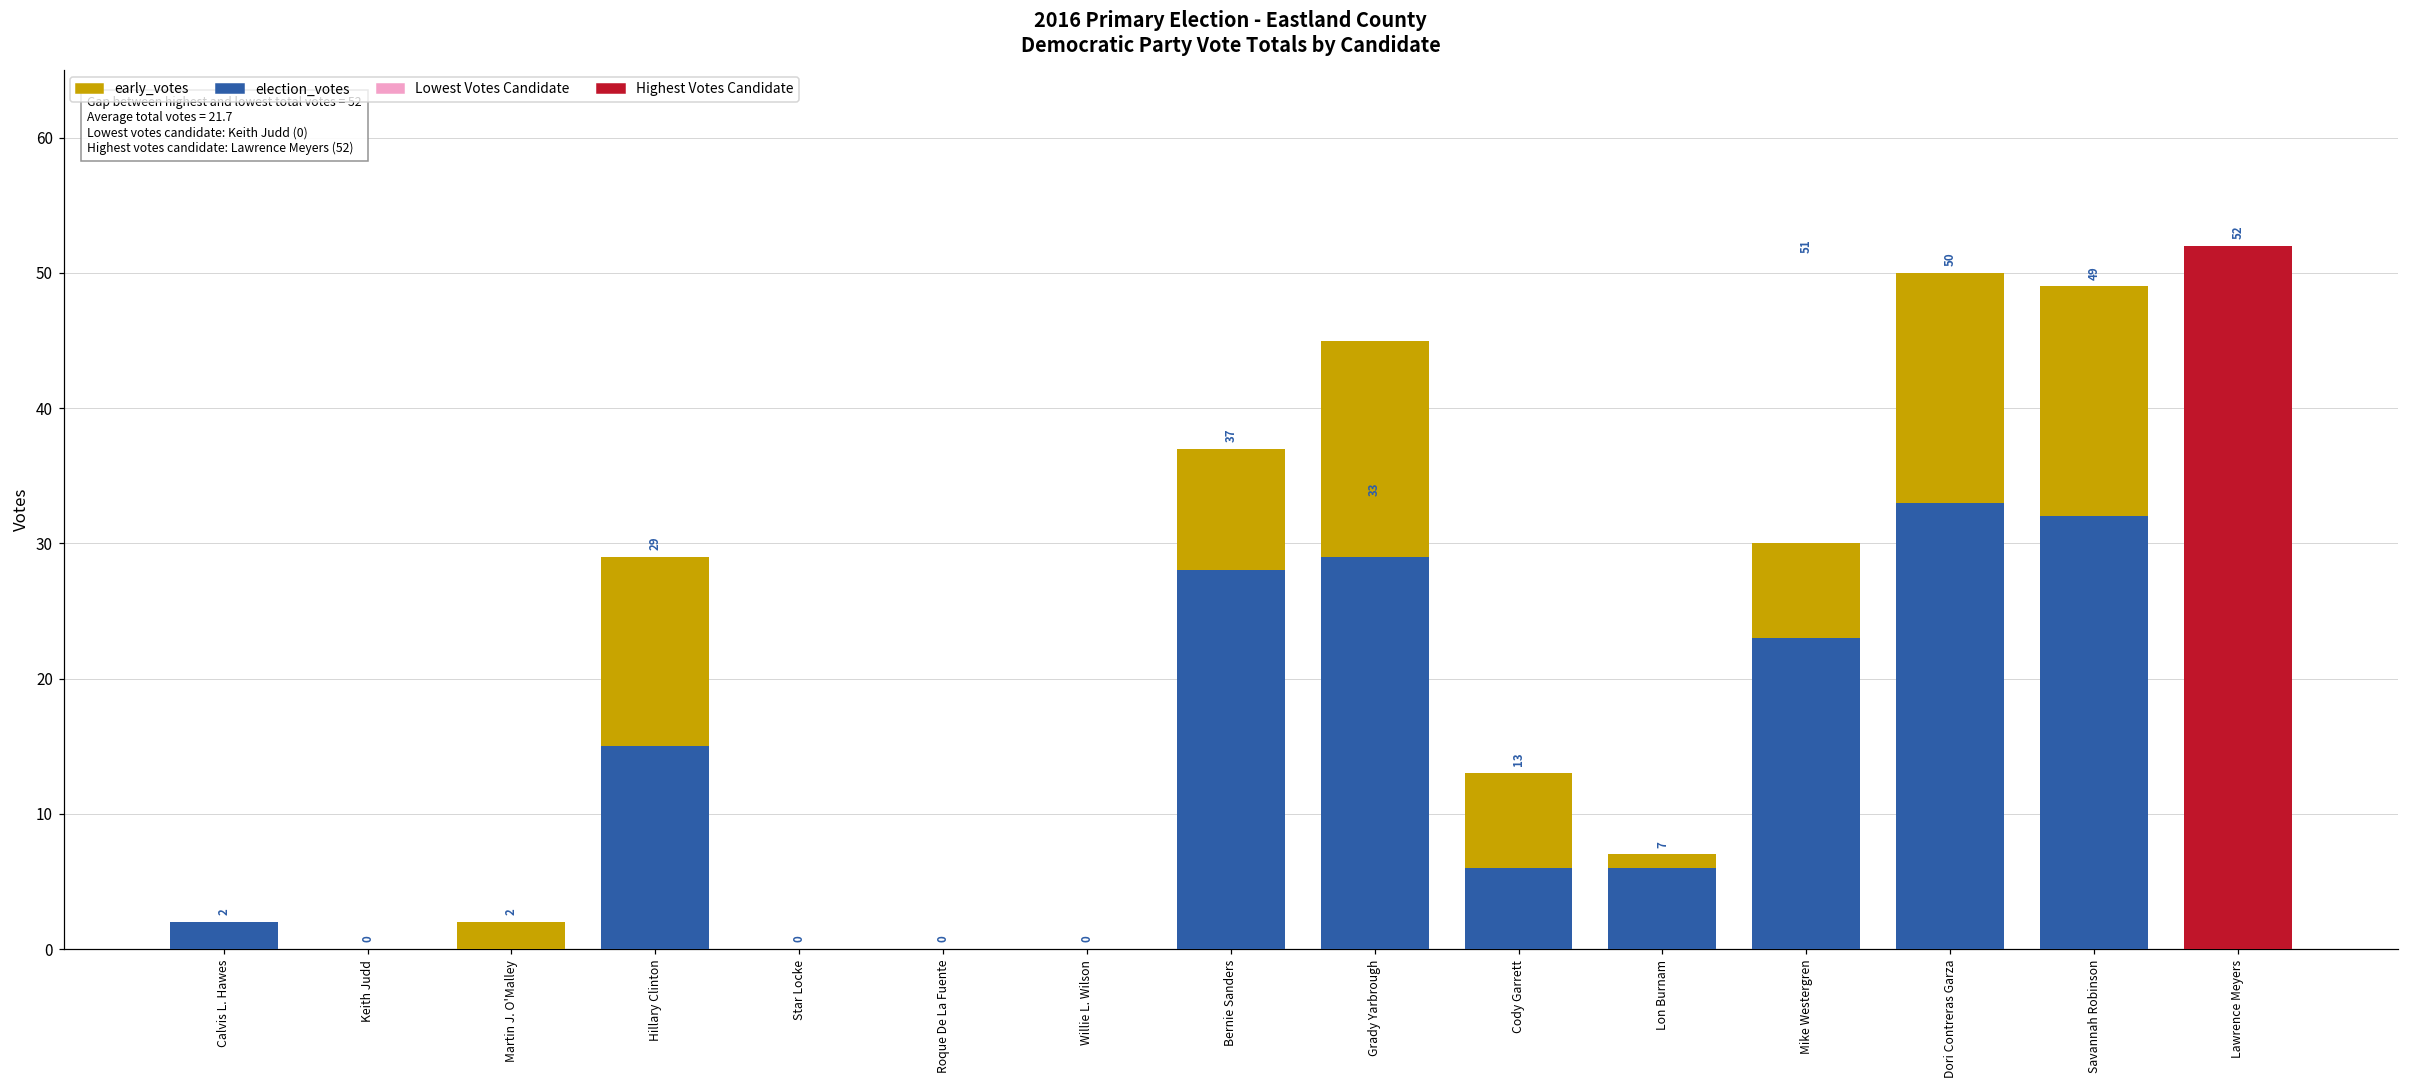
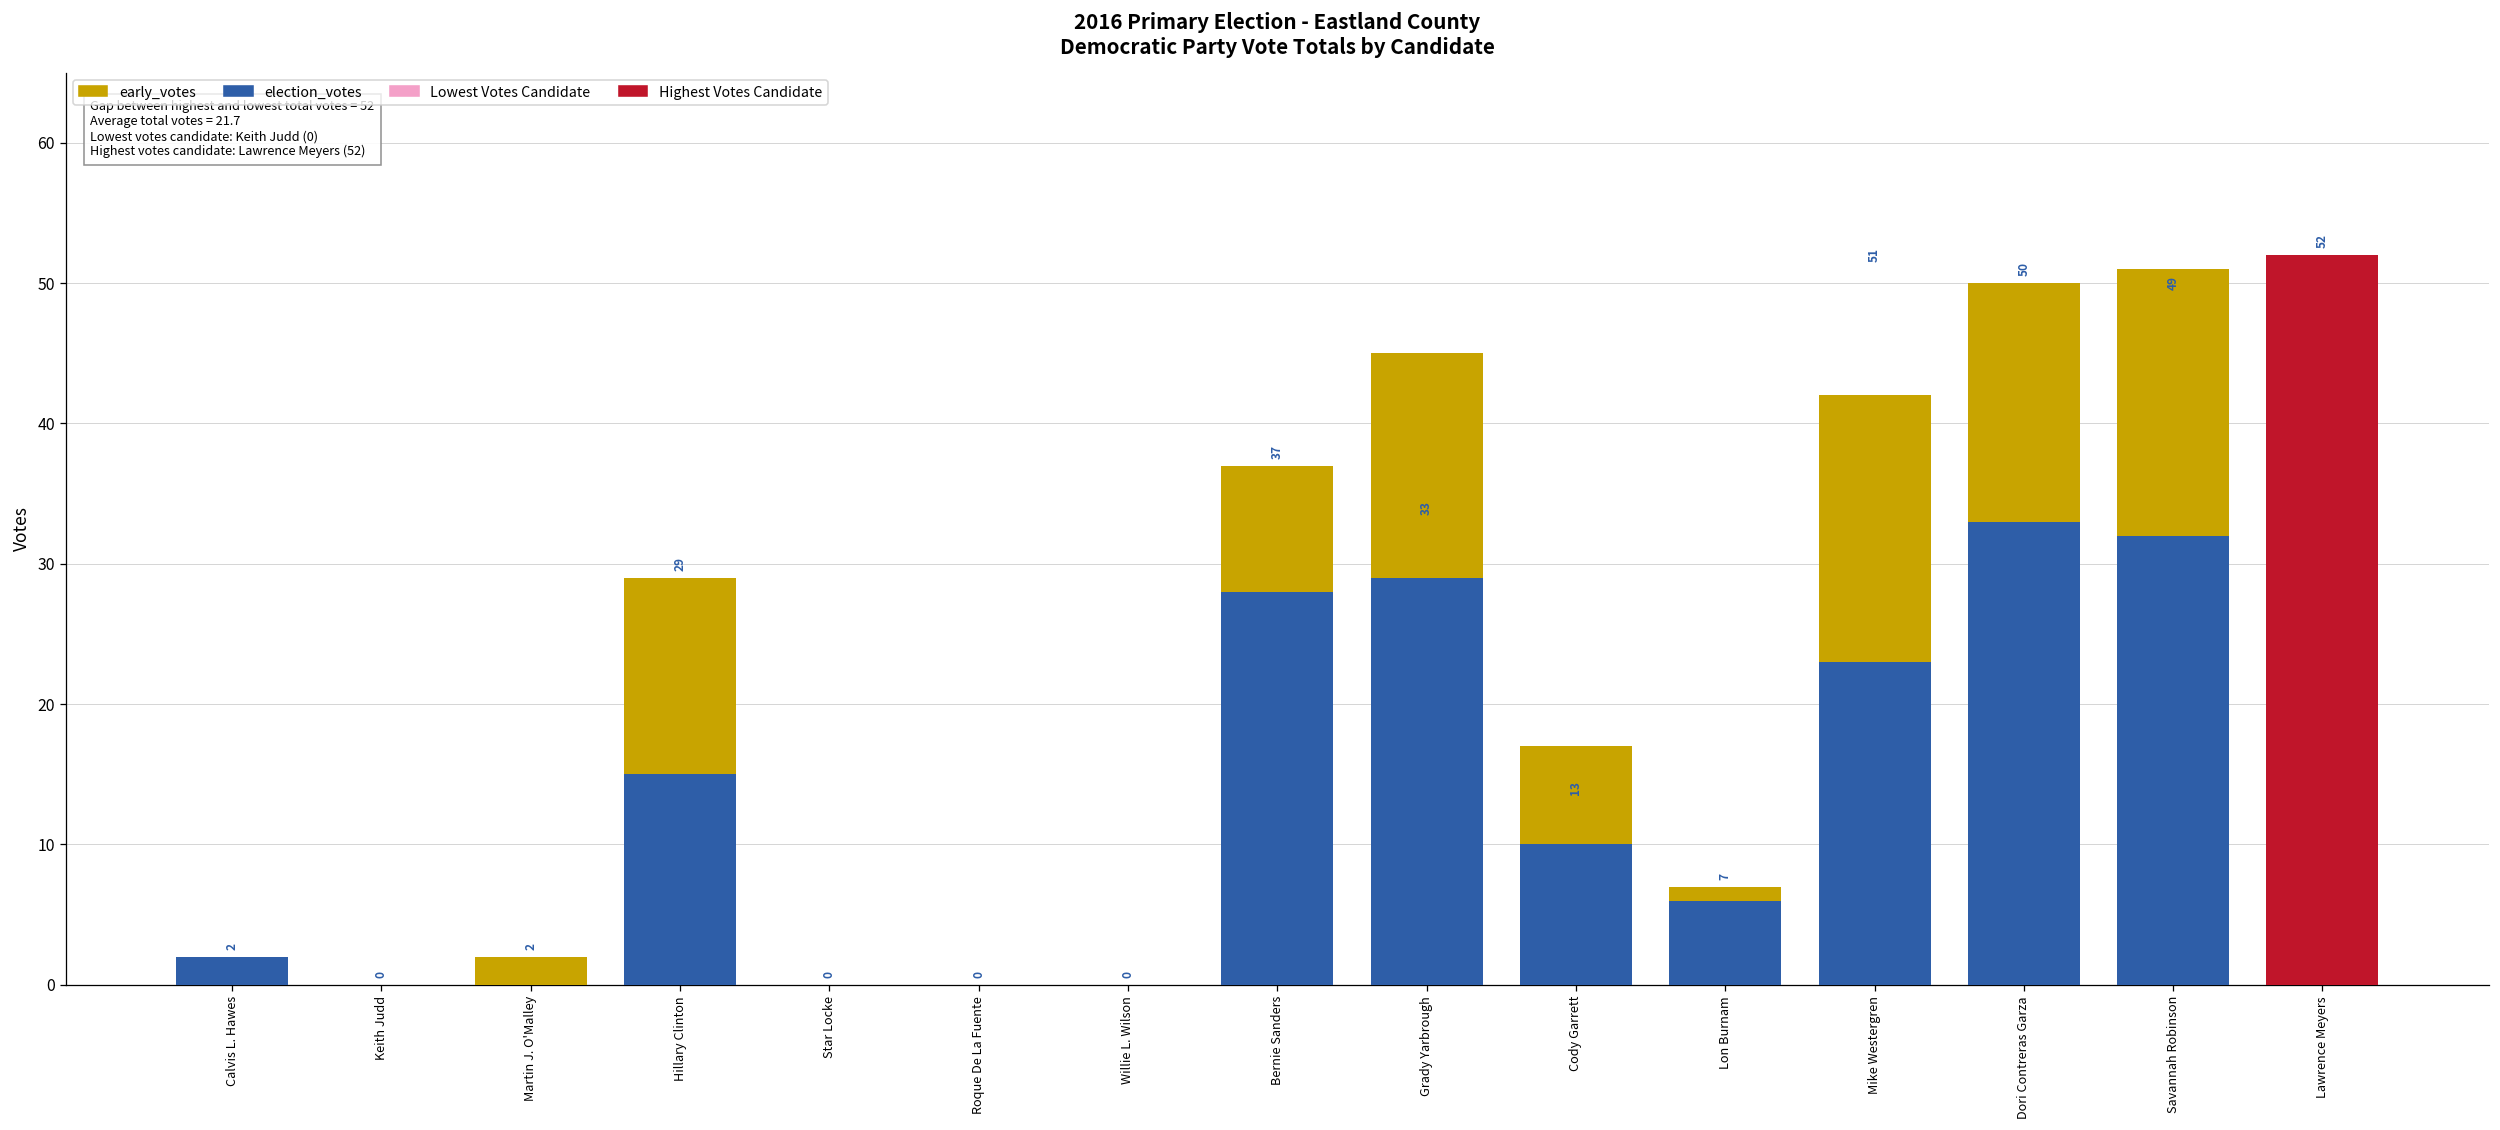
election_votes, Cody Garrett: 6 -> 10
early_votes, Mike Westergren: 7 -> 19
early_votes, Savannah Robinson: 17 -> 19
